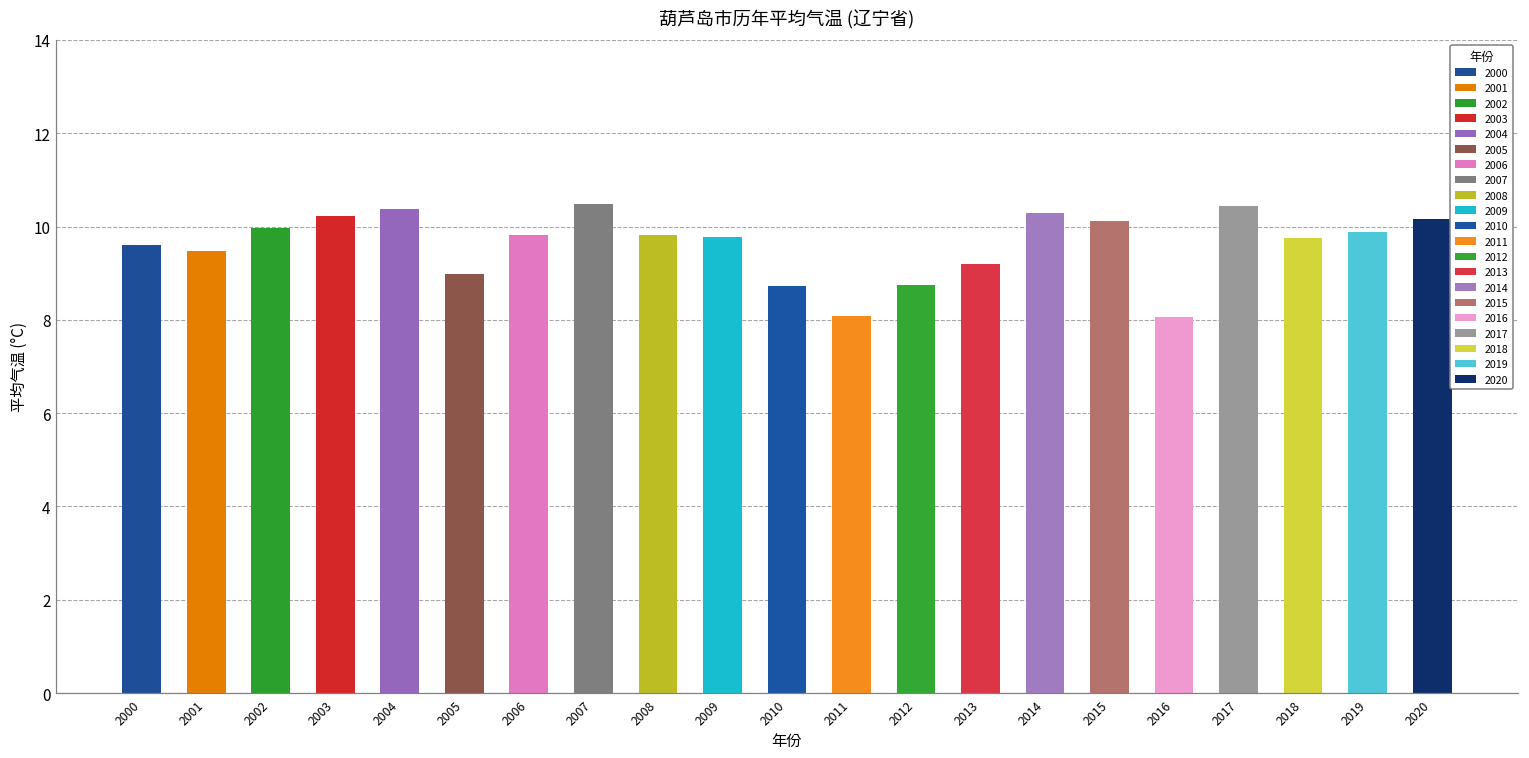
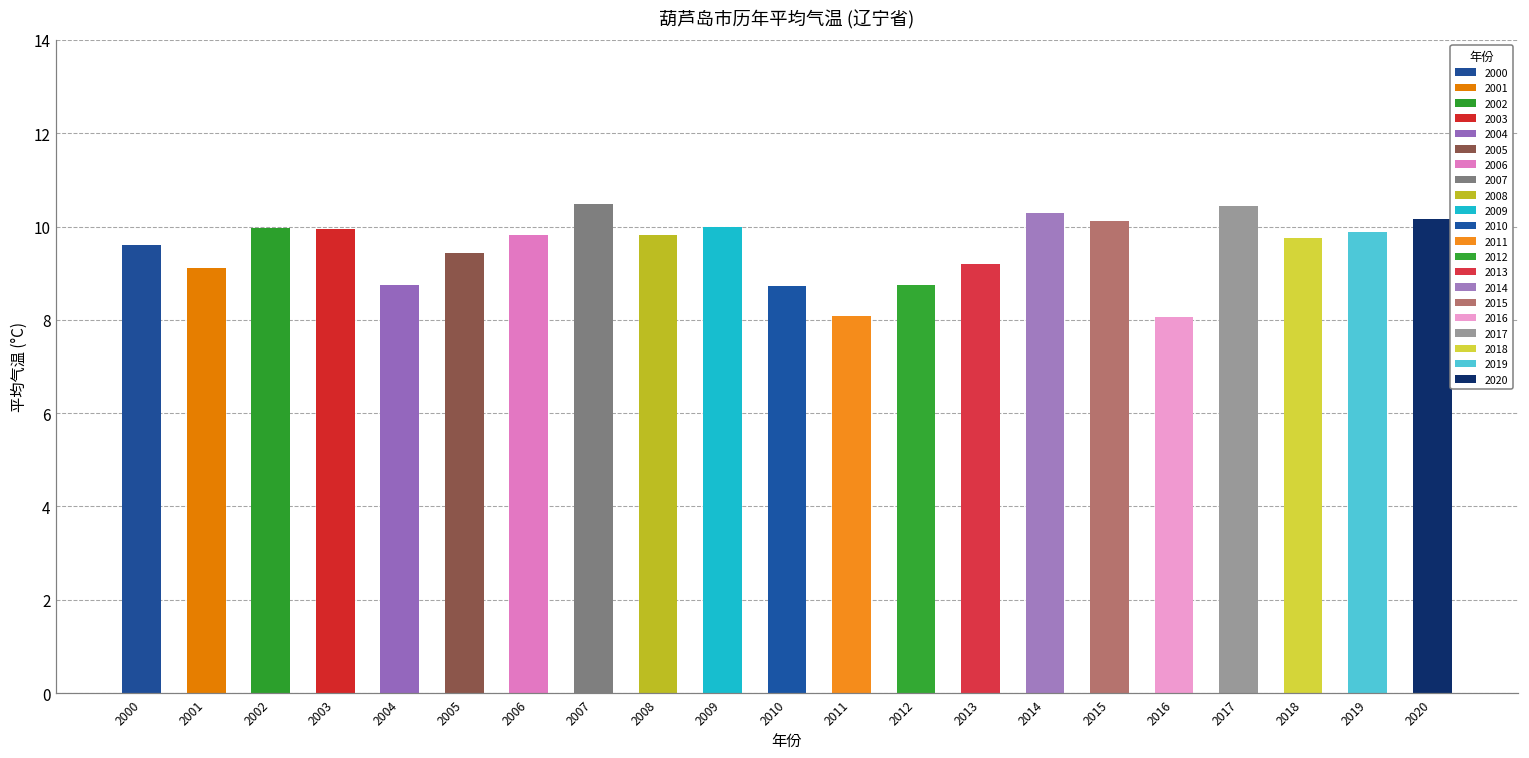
2001: 9.5 -> 9.1
2003: 10.2 -> 9.9
2004: 10.4 -> 8.7
2005: 9.0 -> 9.4
2009: 9.8 -> 10.0
